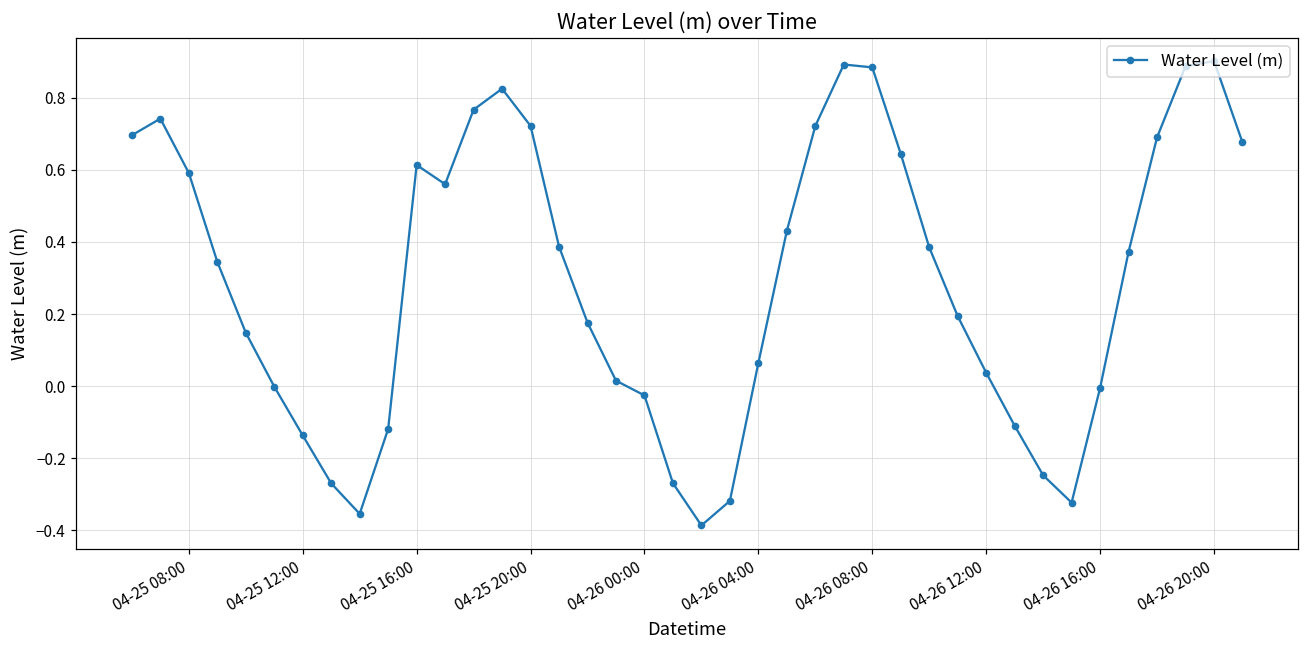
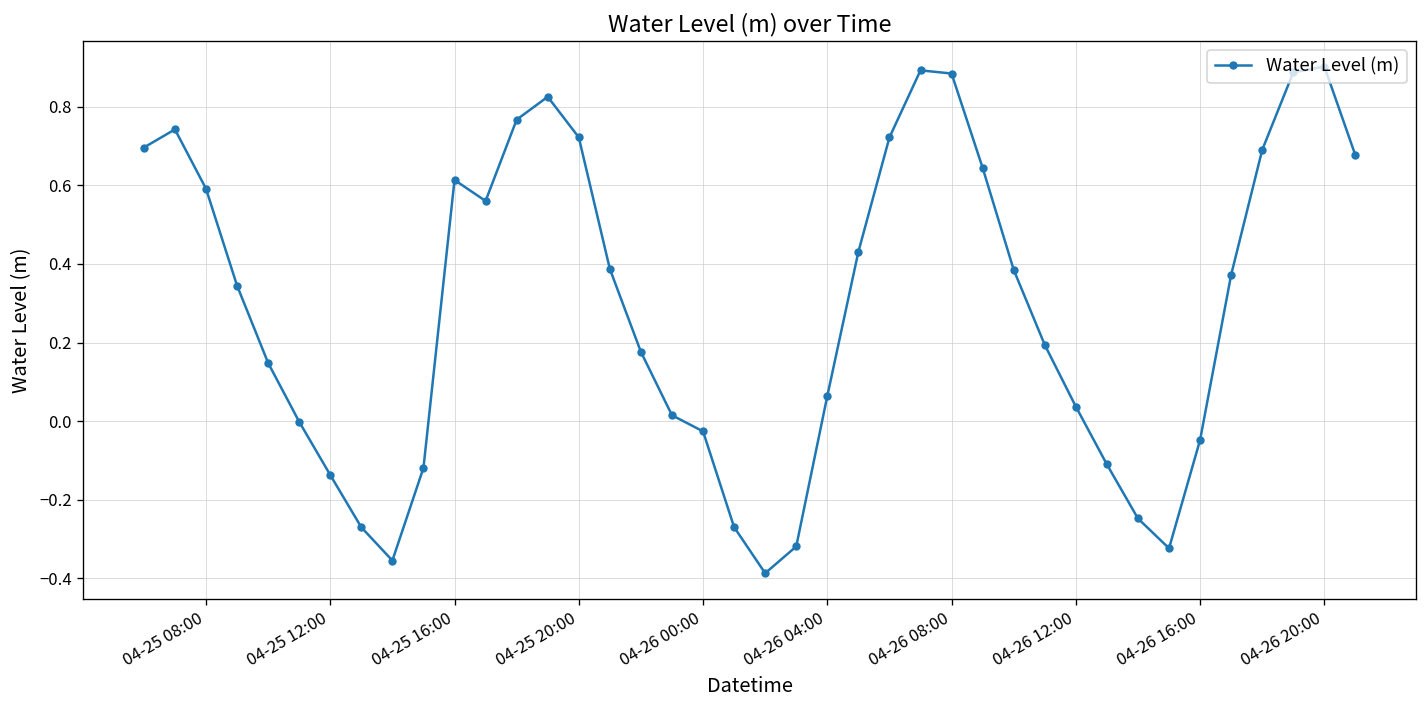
04-26 16:00: -0.01 -> -0.05
